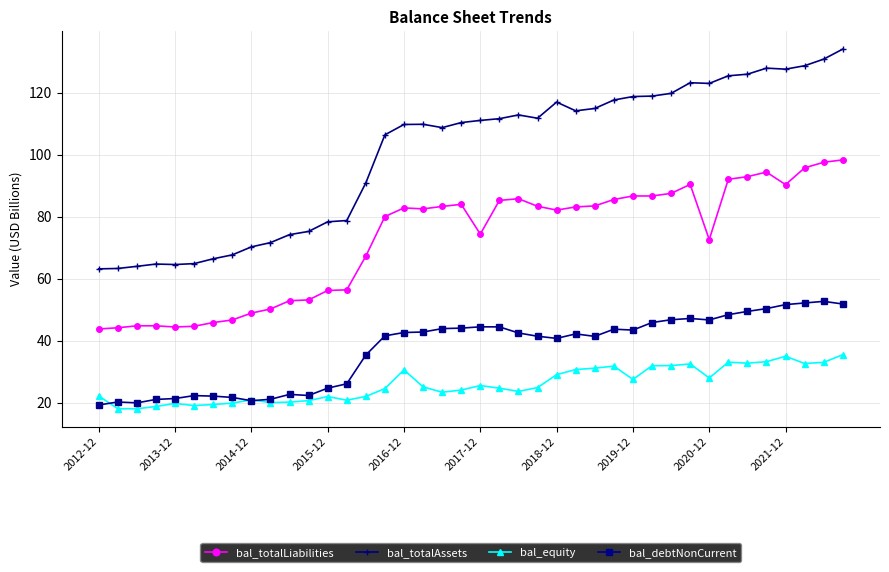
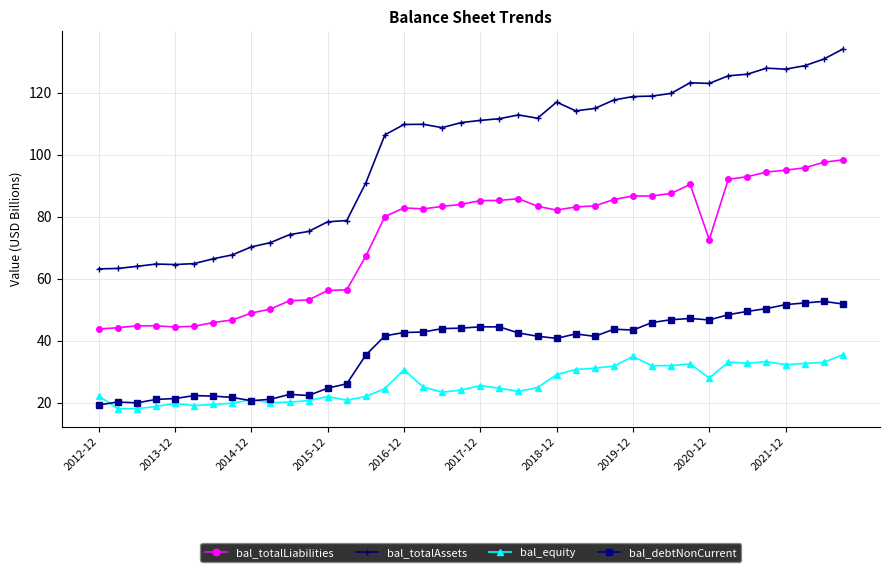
bal_totalLiabilities, 2017-12: 74 -> 85
bal_equity, 2019-12: 28 -> 35
bal_totalLiabilities, 2021-12: 90 -> 95
bal_equity, 2021-12: 35 -> 32
